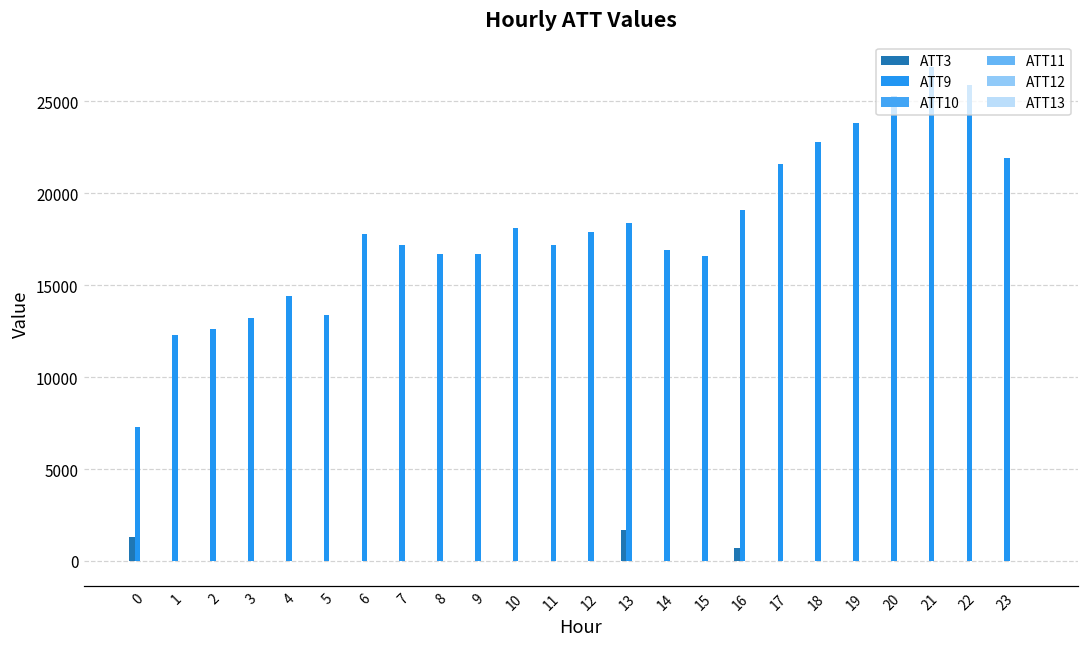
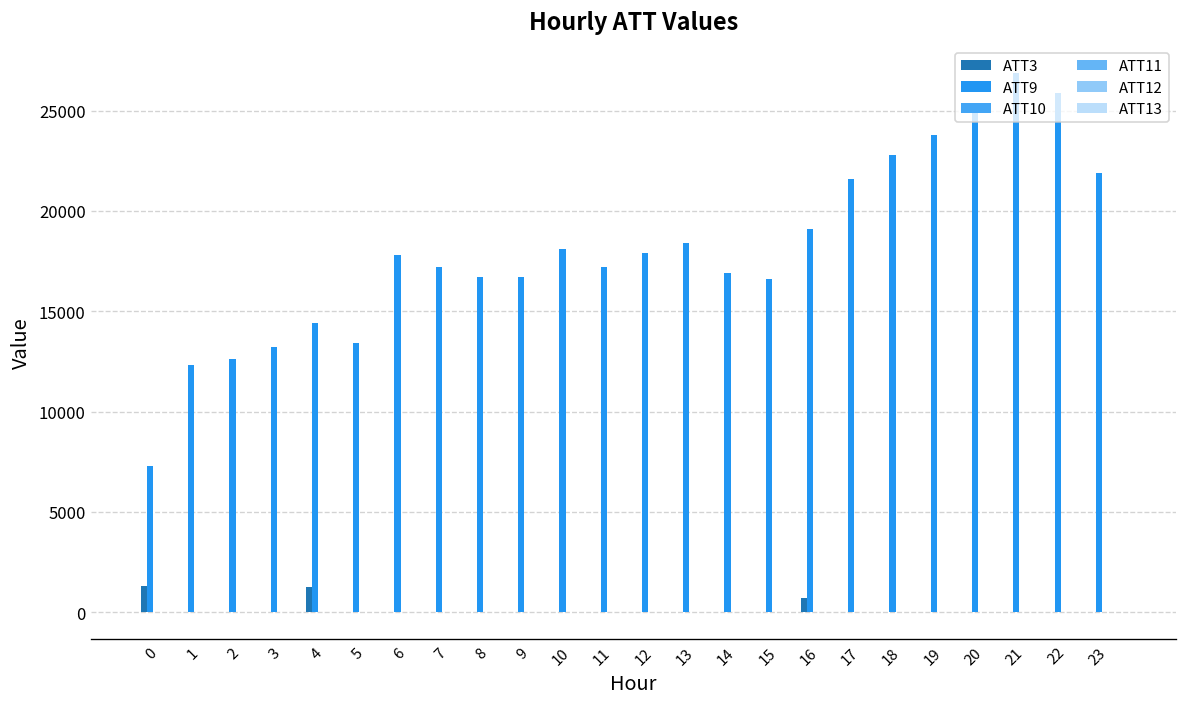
ATT3, 4: 0 -> 1300
ATT3, 13: 1700 -> 0
